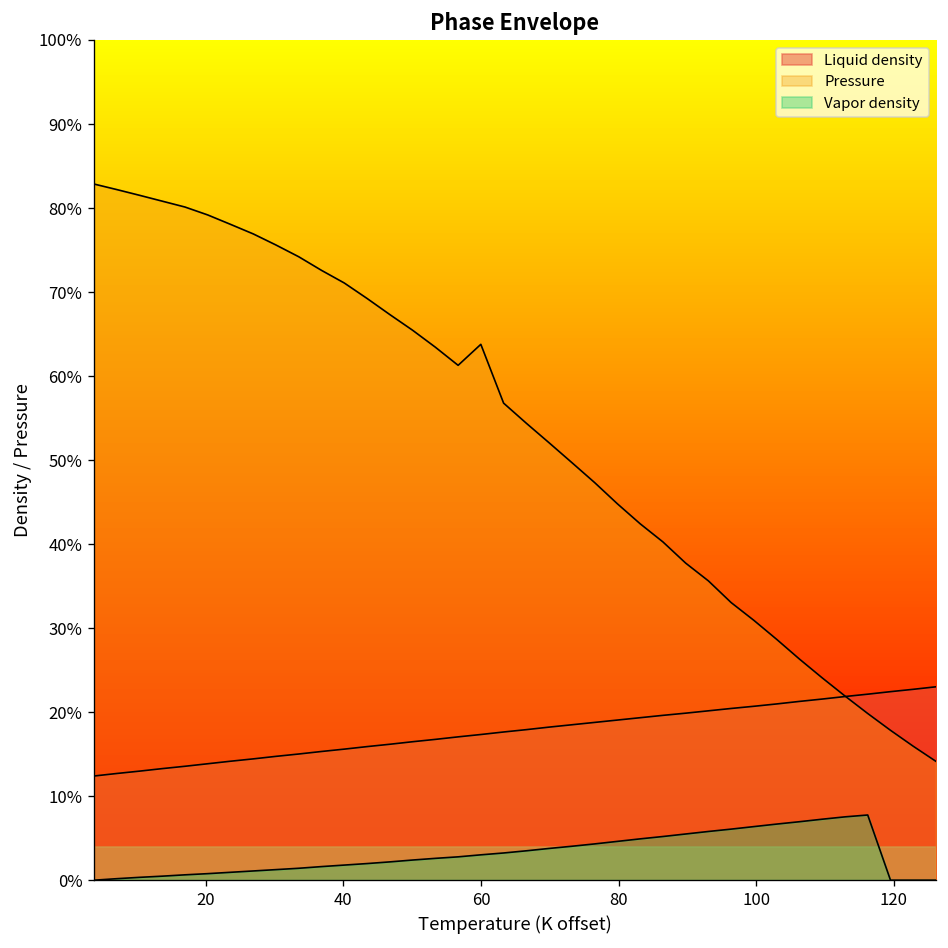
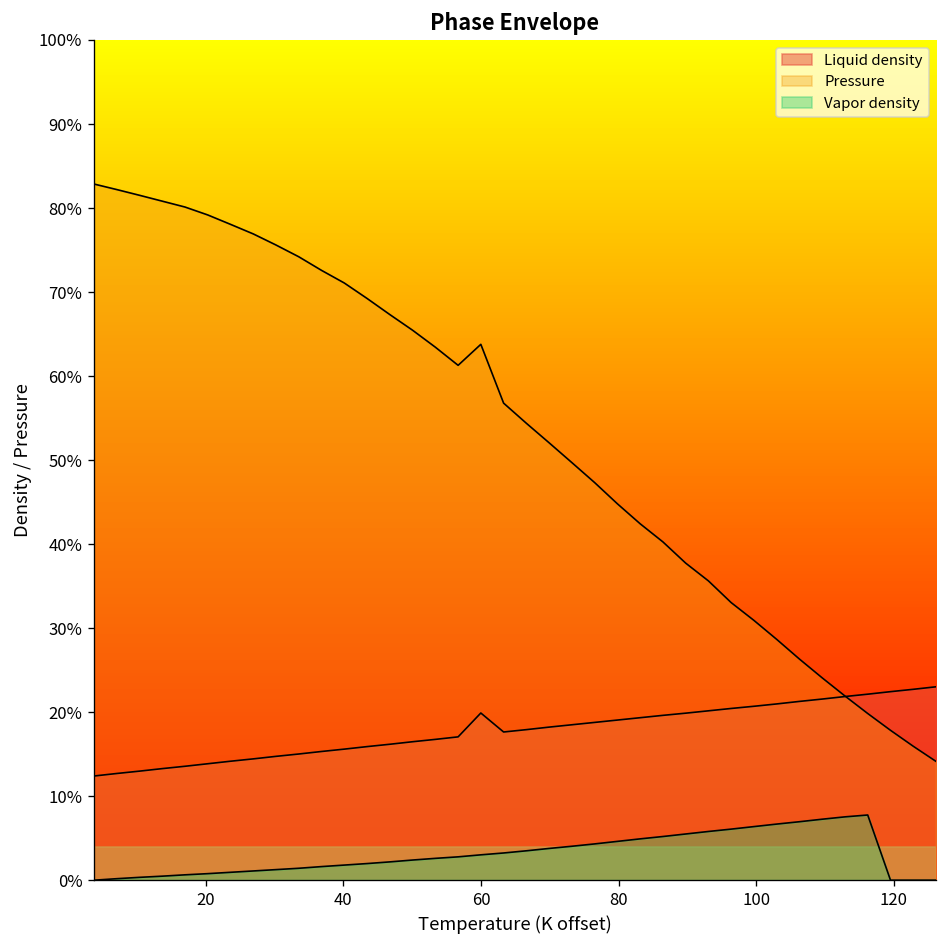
Liquid density, 60: 17% -> 20%
